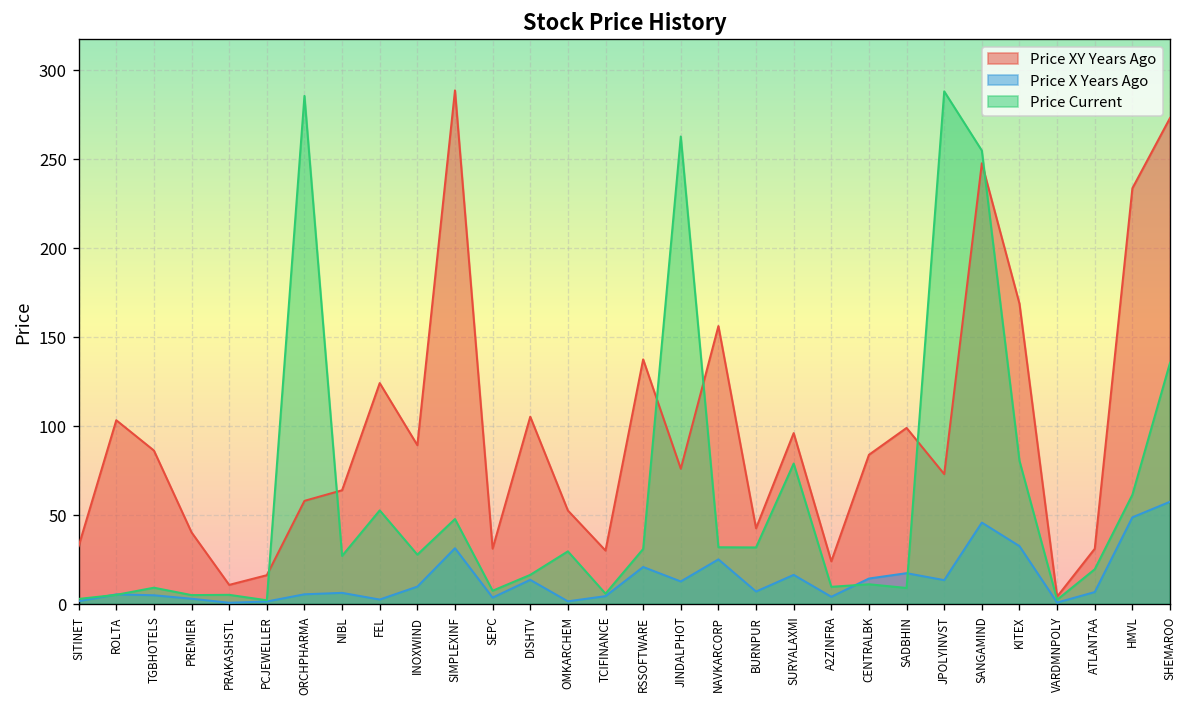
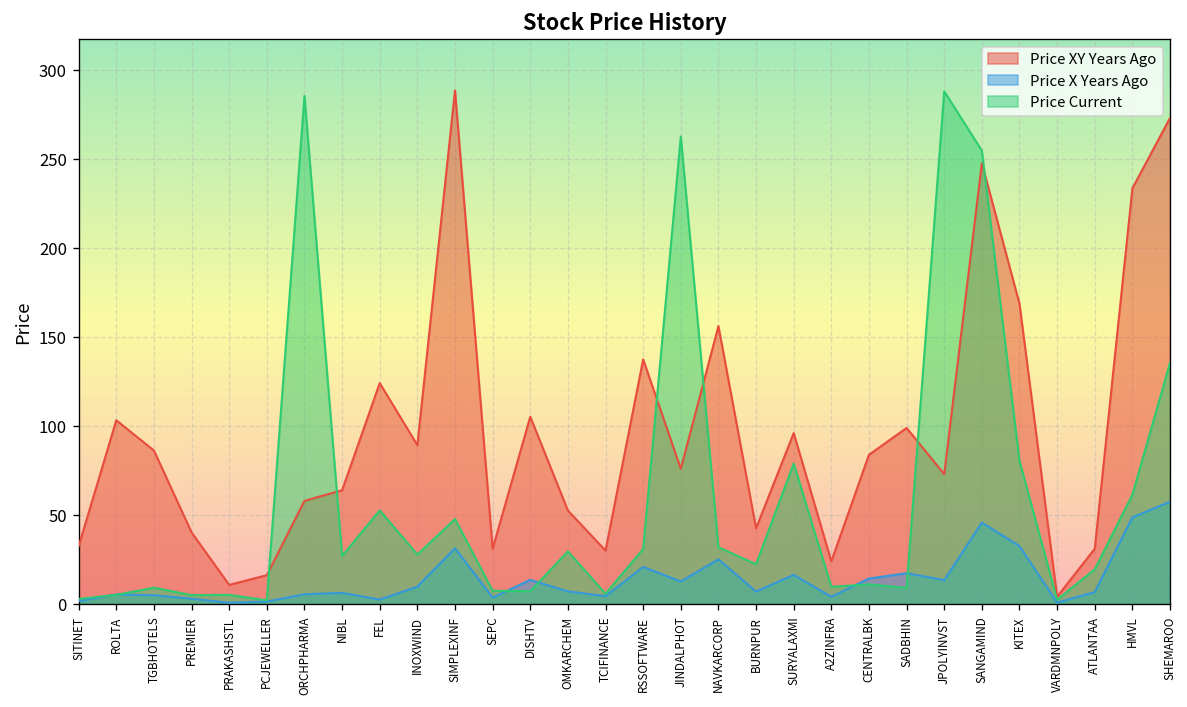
Price Current, DISHTV: 16 -> 7
Price X Years Ago, OMKARCHEM: 2 -> 7
Price Current, BURNPUR: 32 -> 22
